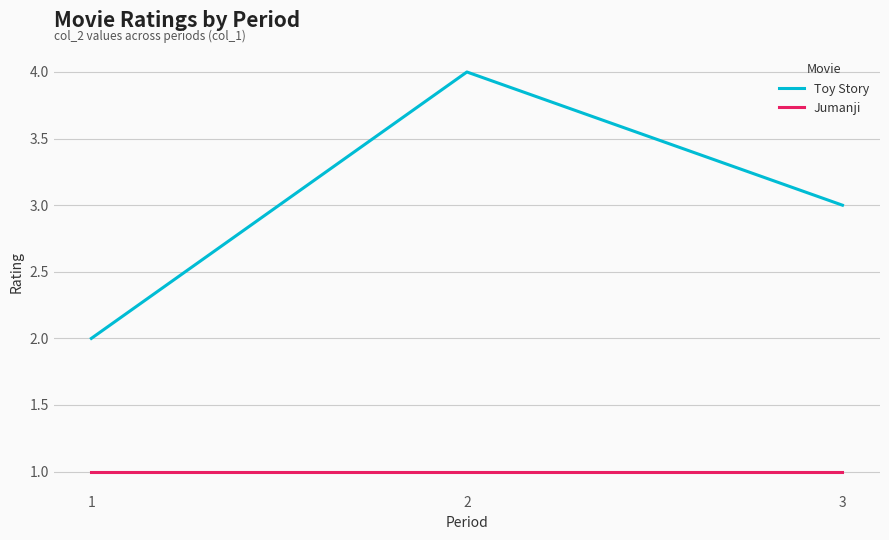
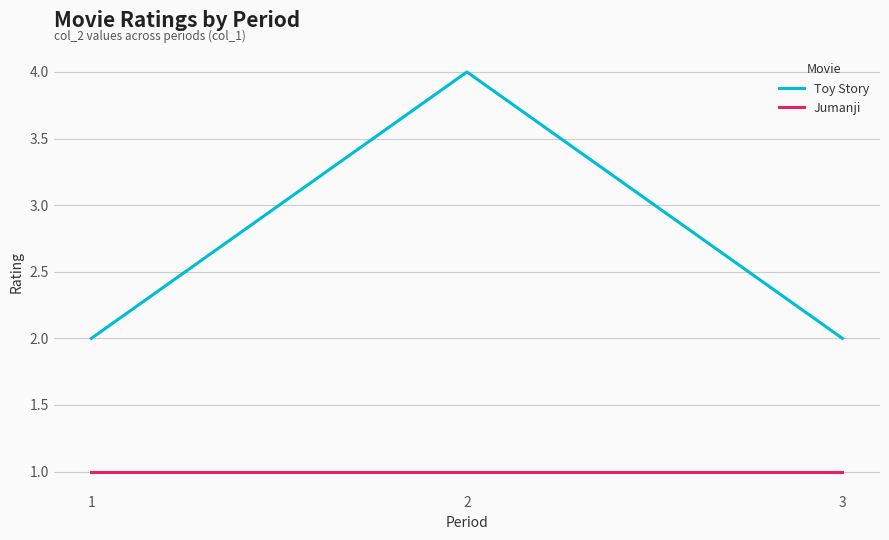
Toy Story, 3: 3 -> 2
